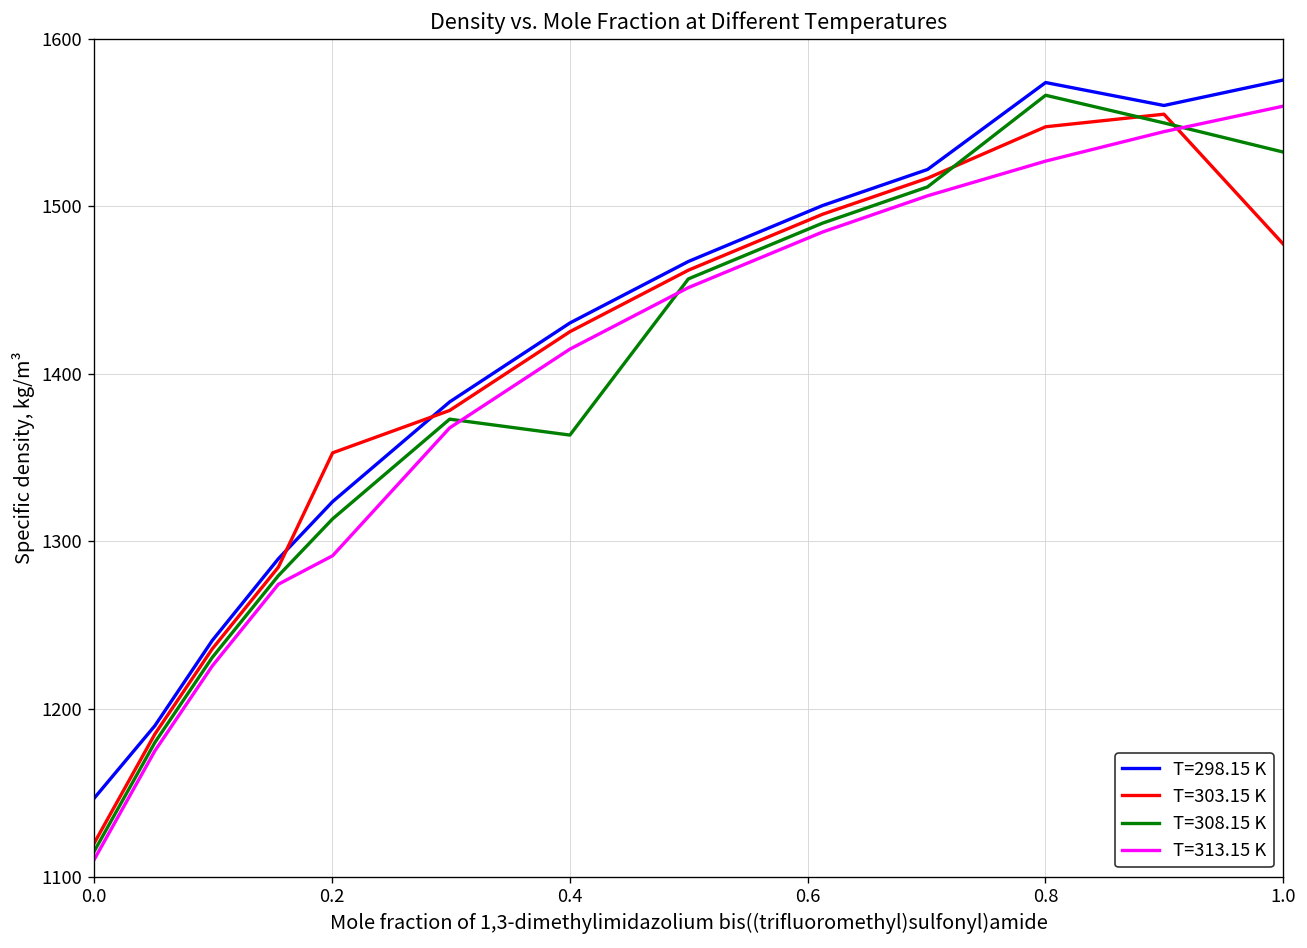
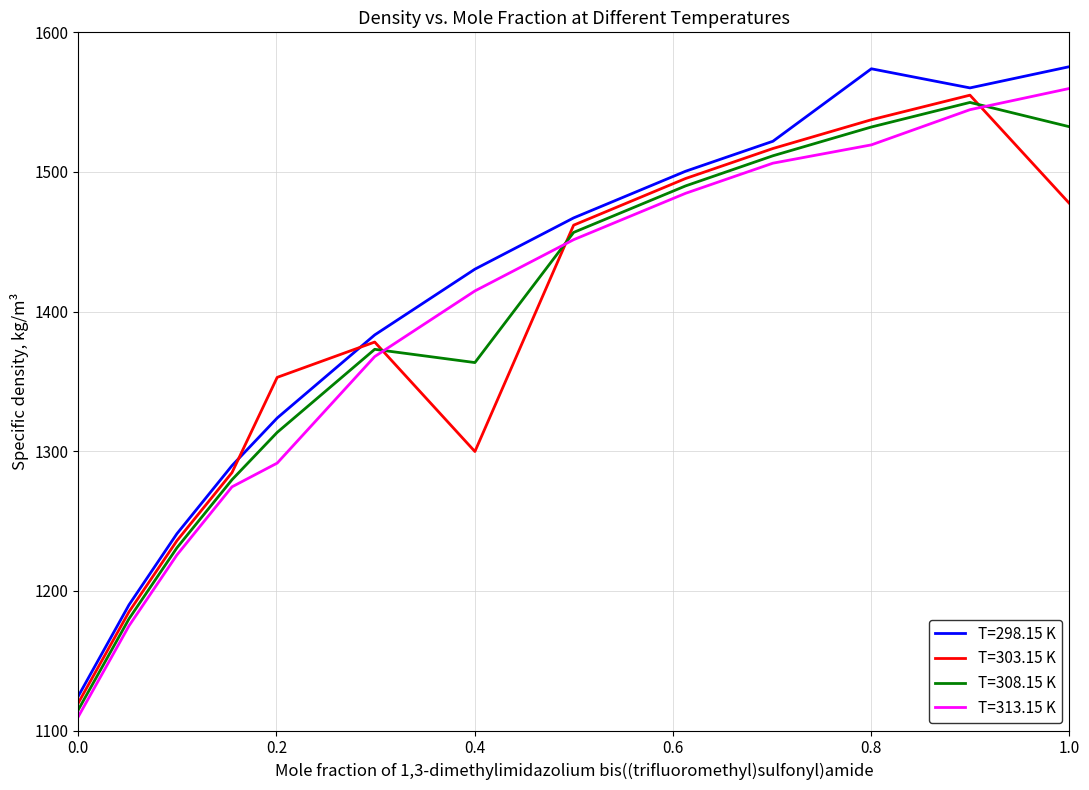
T=298.15 K, 0.0: 1147 -> 1125
T=303.15 K, 0.4: 1425 -> 1300
T=303.15 K, 0.8: 1548 -> 1537
T=308.15 K, 0.8: 1566 -> 1532
T=313.15 K, 0.8: 1527 -> 1519
